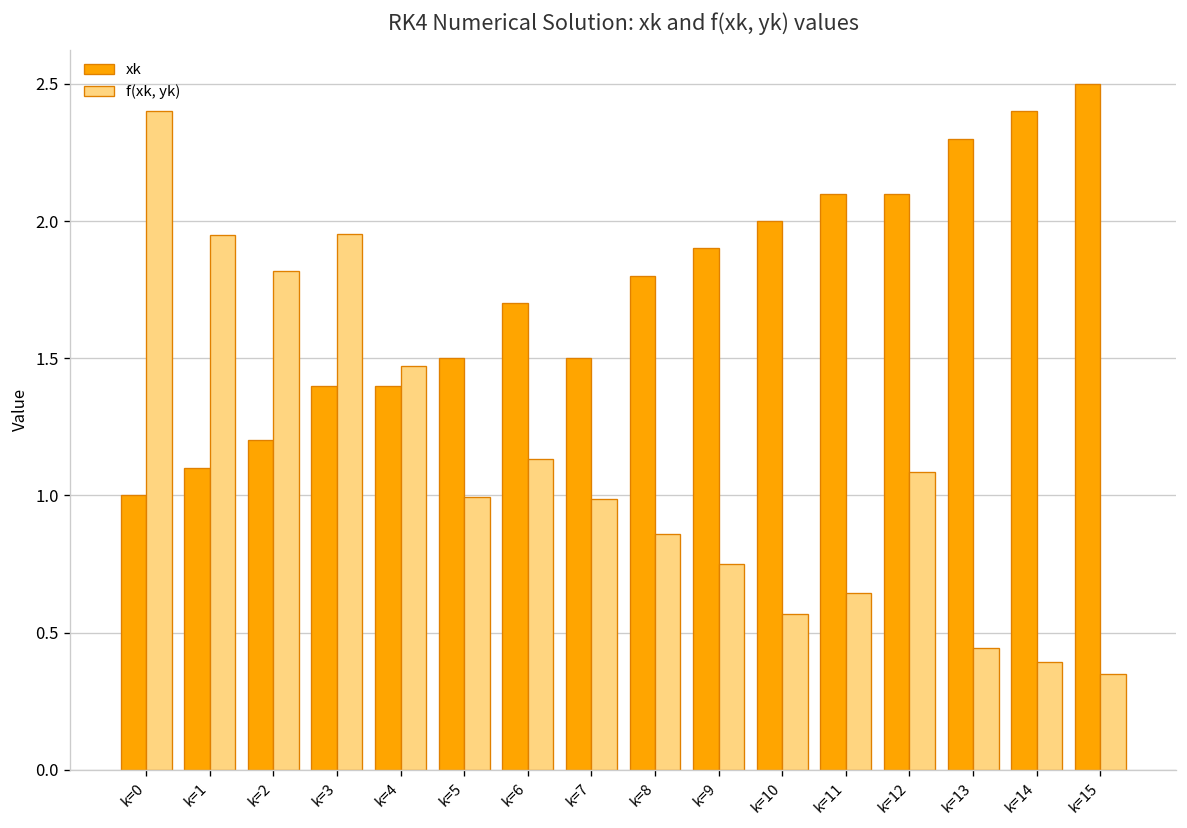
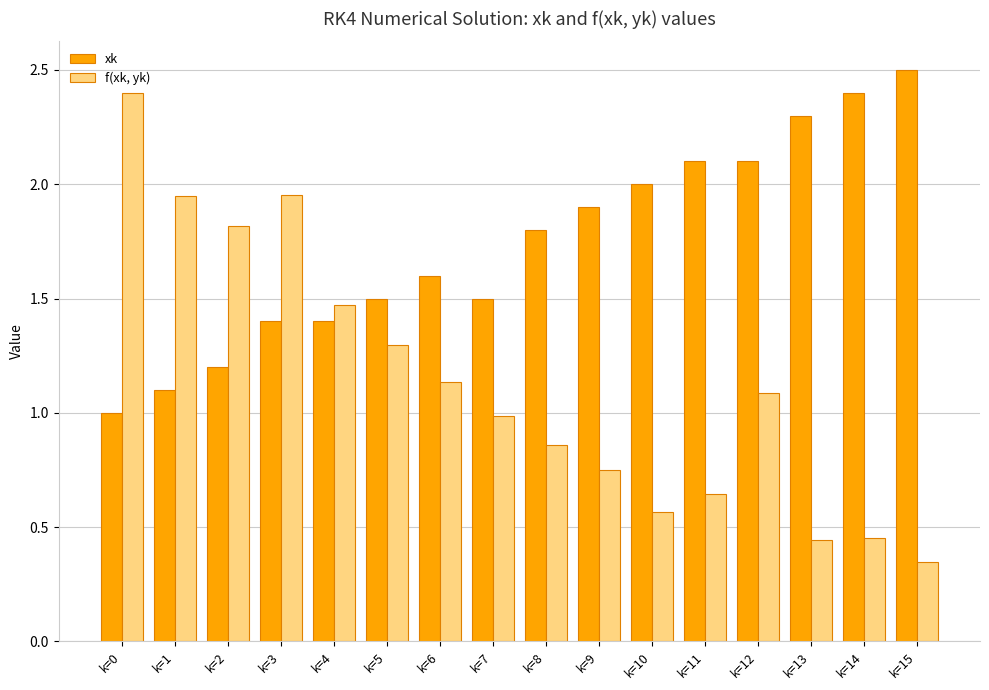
f(xk, yk), k=5: 0.99 -> 1.30
xk, k=6: 1.7 -> 1.6
f(xk, yk), k=14: 0.39 -> 0.45
